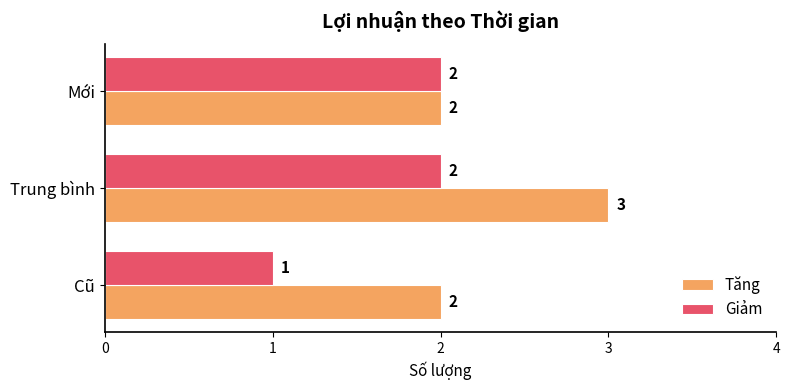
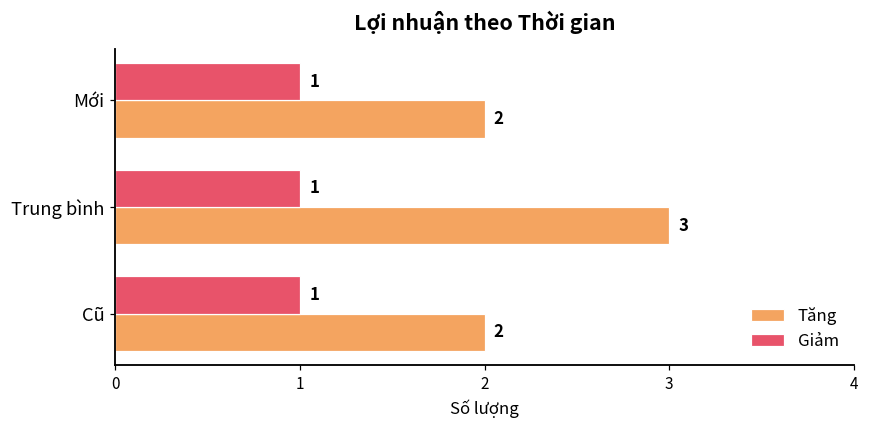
Giảm, Mới: 2 -> 1
Giảm, Trung bình: 2 -> 1
